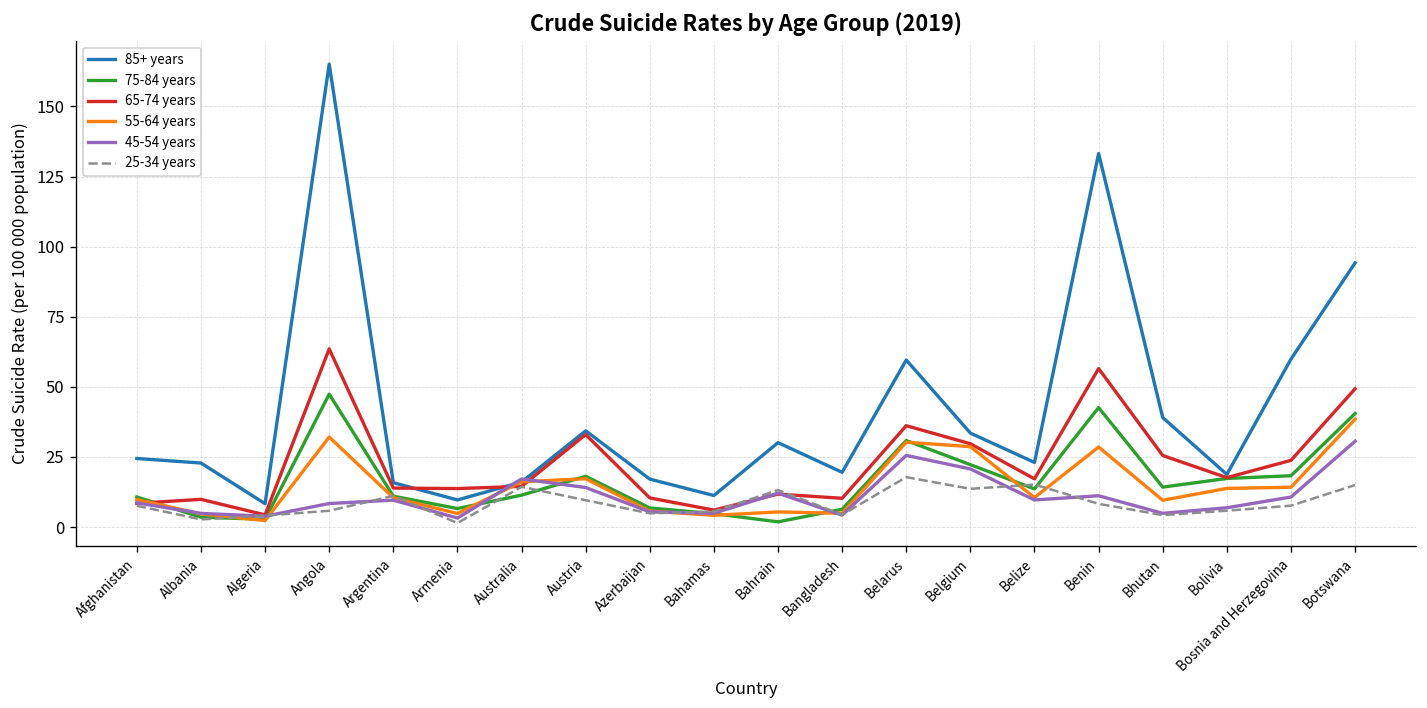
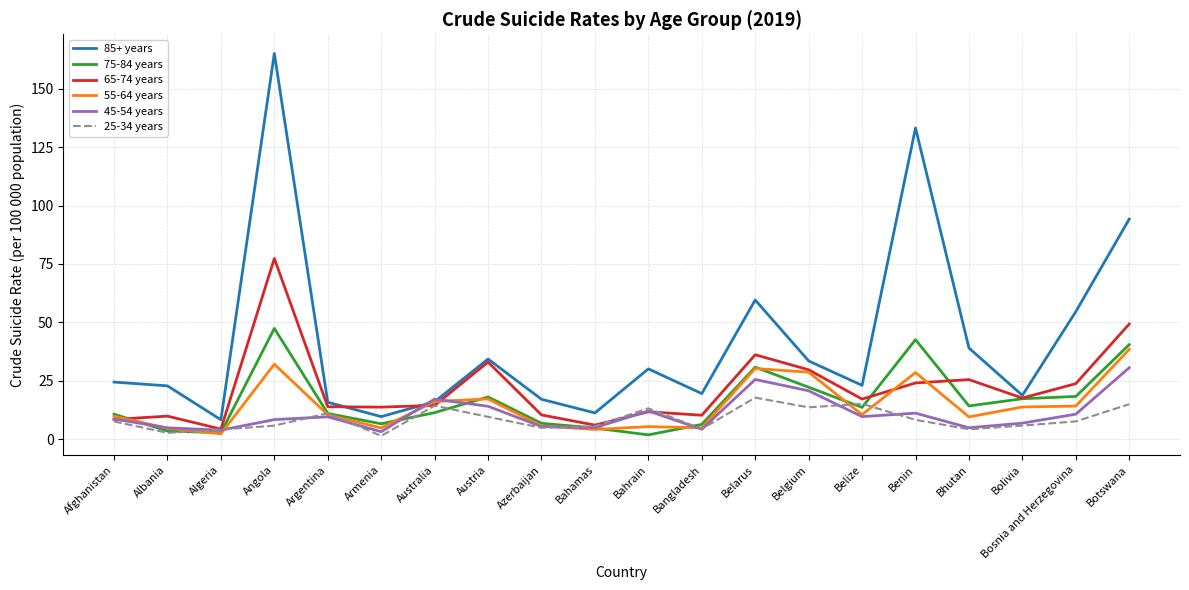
65-74 years, Angola: 64 -> 77
65-74 years, Benin: 57 -> 24
85+ years, Bosnia and Herzegovina: 60 -> 55
